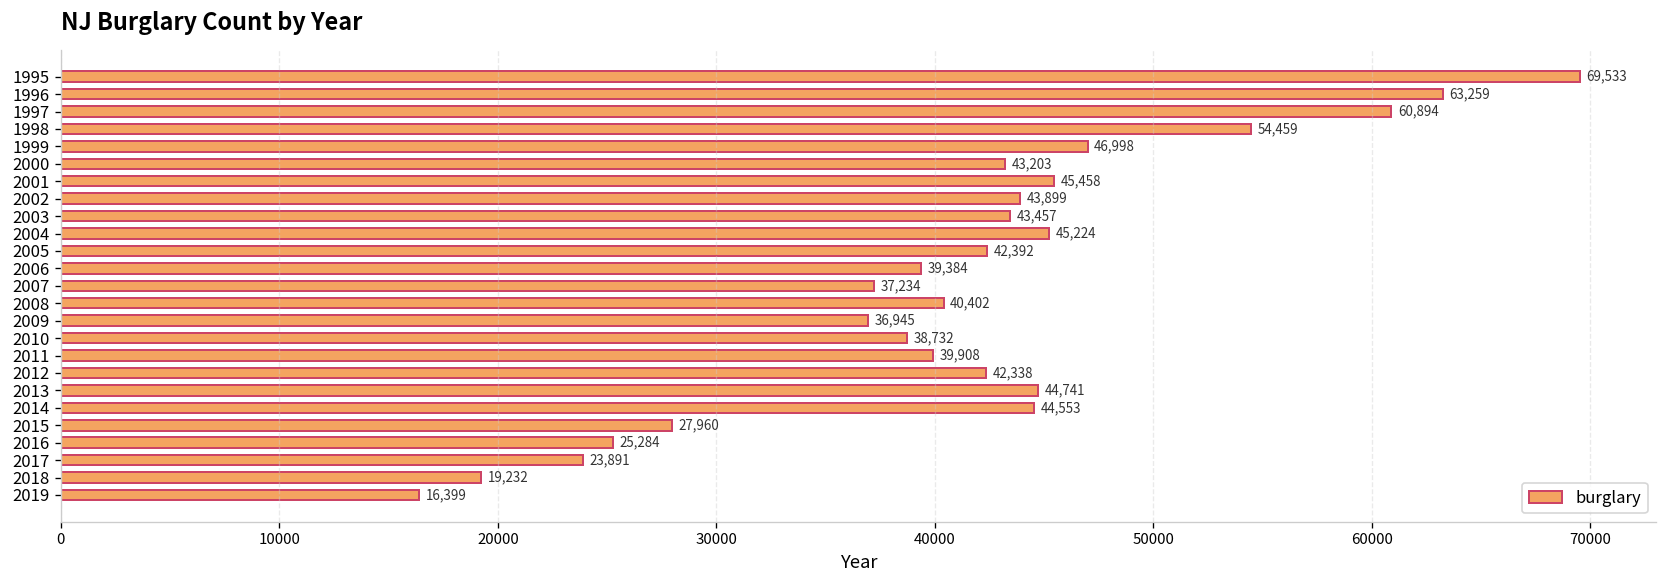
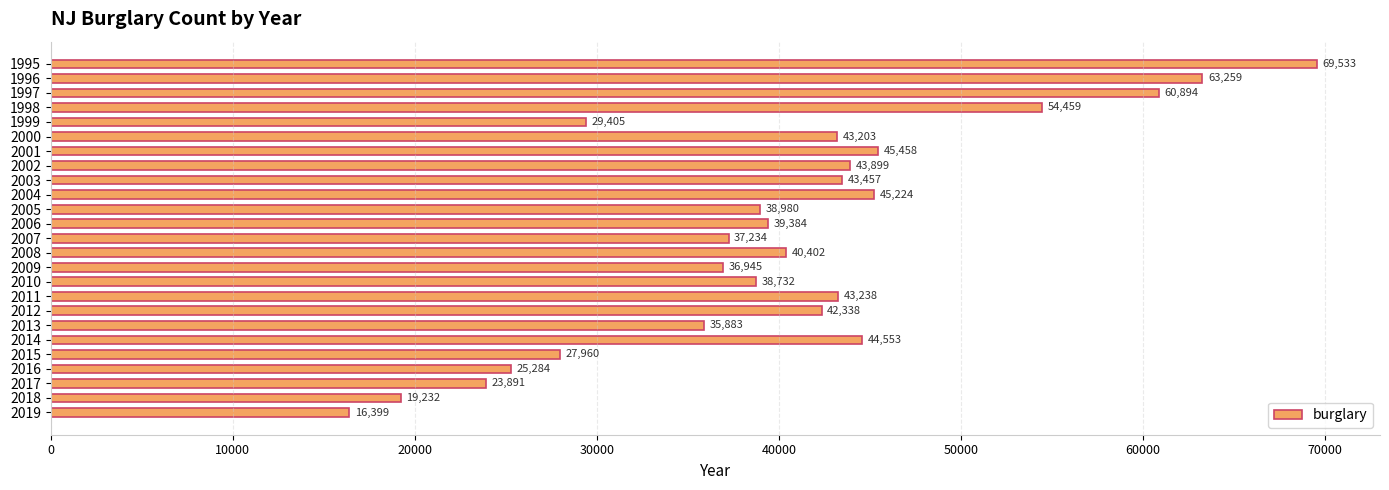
1999: 46,998 -> 29,405
2005: 42,392 -> 38,980
2011: 39,908 -> 43,238
2013: 44,741 -> 35,883
